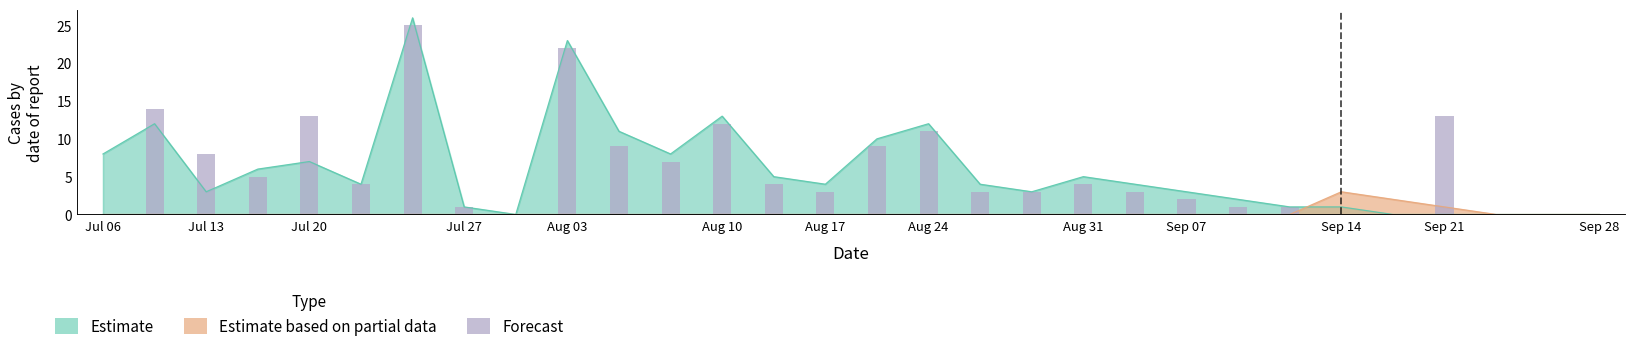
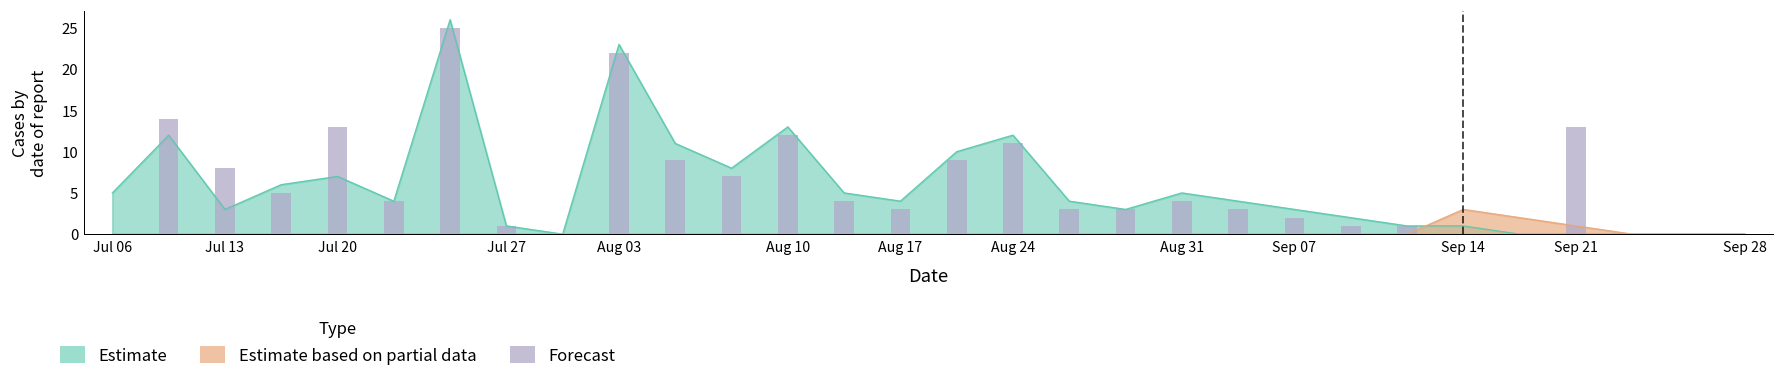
Estimate, Jul 06: 8 -> 5
